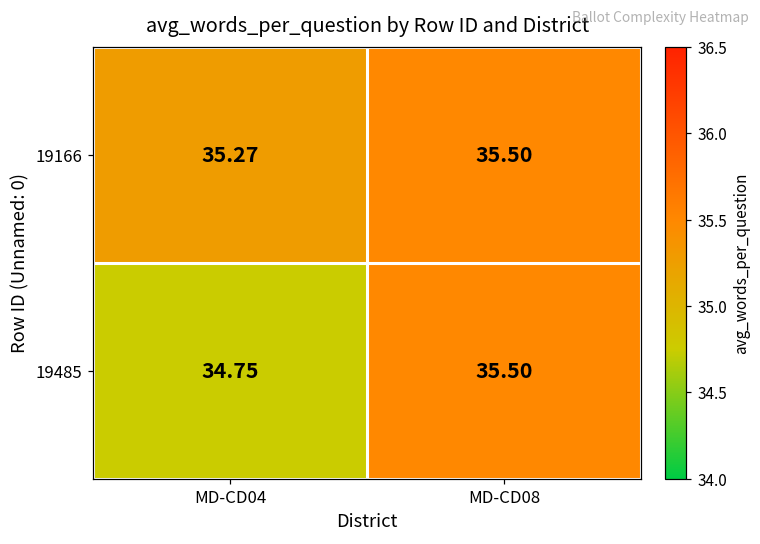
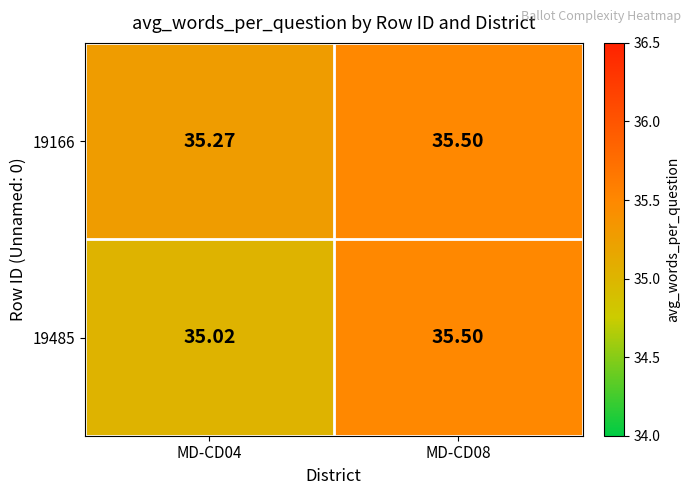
19485, MD-CD04: 34.75 -> 35.02
